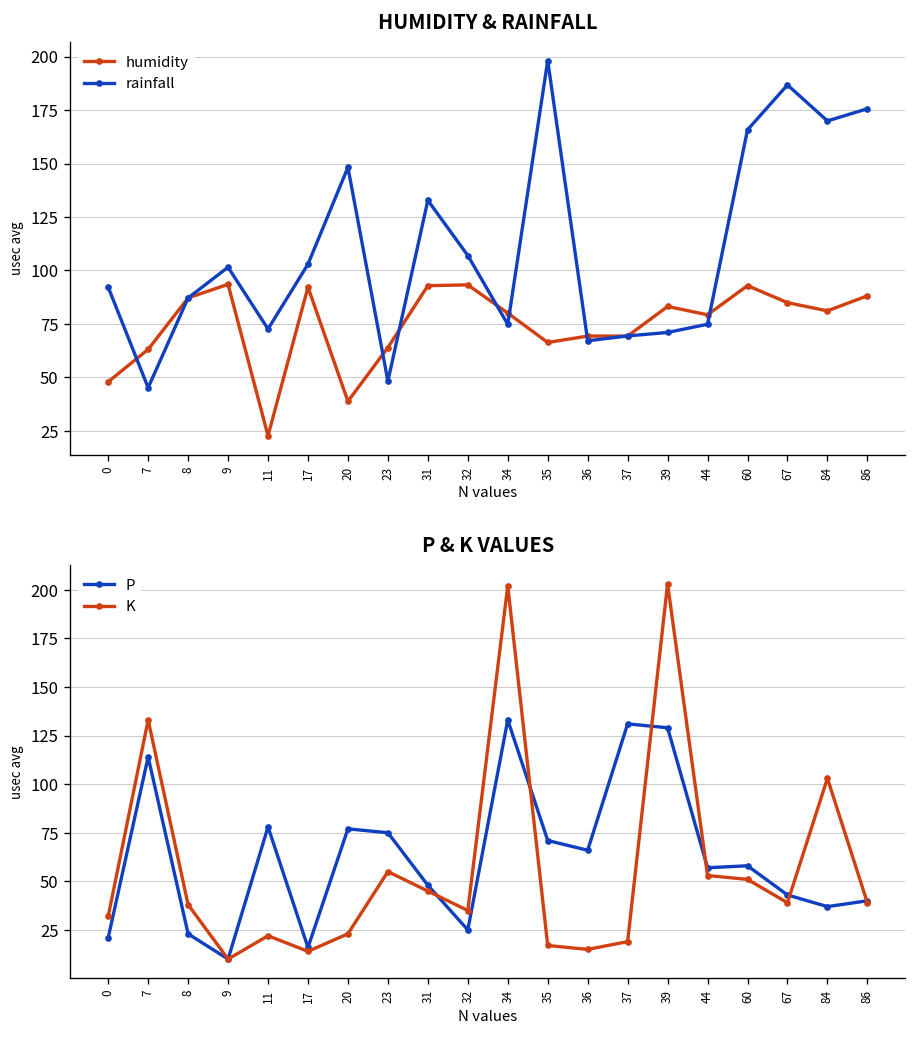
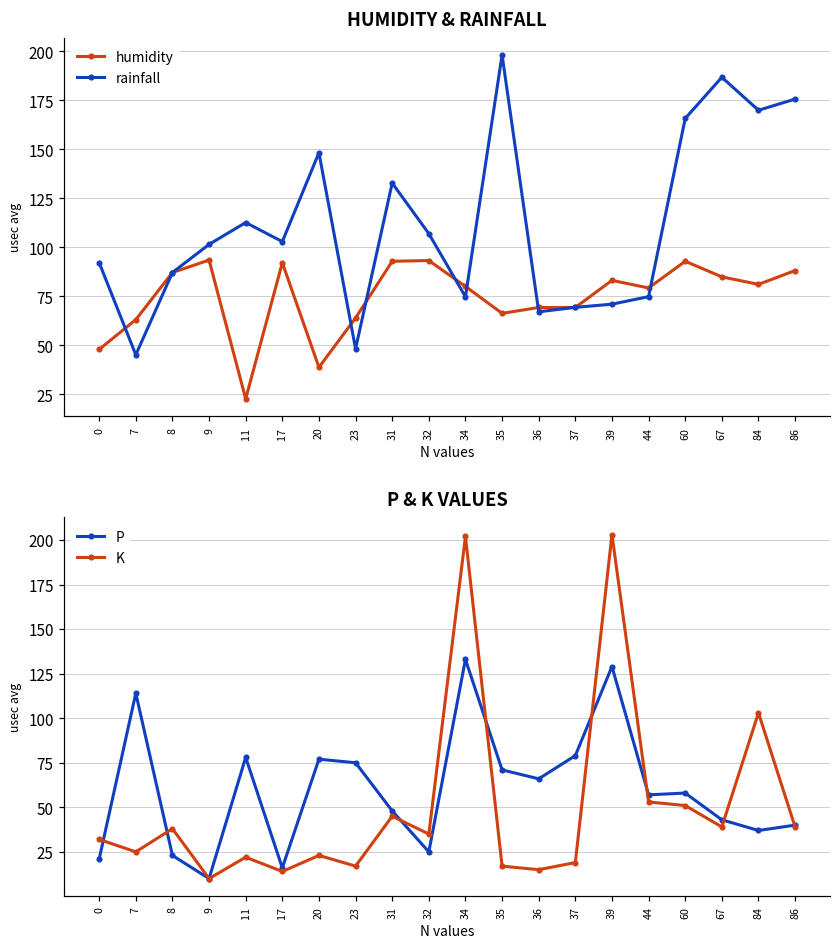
HUMIDITY & RAINFALL, rainfall, 11: 73 -> 113
P & K VALUES, K, 7: 133 -> 25
P & K VALUES, K, 23: 55 -> 17
P & K VALUES, P, 37: 131 -> 79
